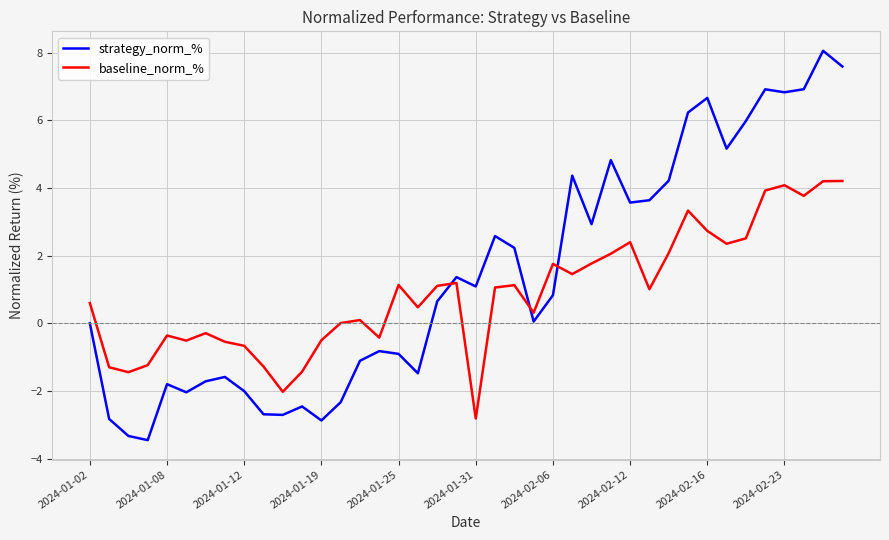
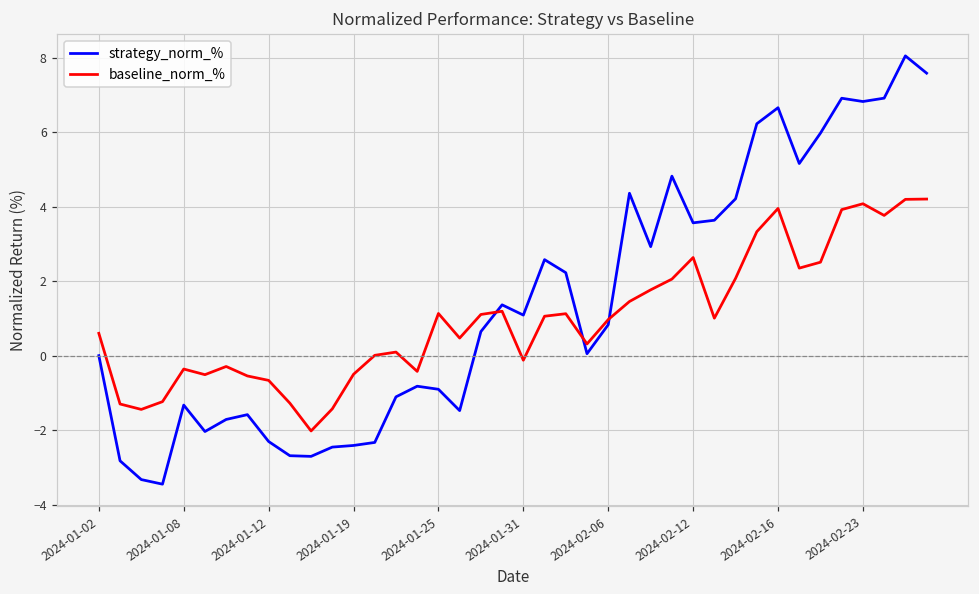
strategy_norm_%, 2024-01-08: -1.8 -> -1.3
strategy_norm_%, 2024-01-12: -2.0 -> -2.3
strategy_norm_%, 2024-01-19: -2.9 -> -2.4
baseline_norm_%, 2024-01-31: -2.8 -> -0.1
baseline_norm_%, 2024-02-06: 1.8 -> 1.0
baseline_norm_%, 2024-02-12: 2.4 -> 2.6
baseline_norm_%, 2024-02-16: 2.7 -> 4.0
